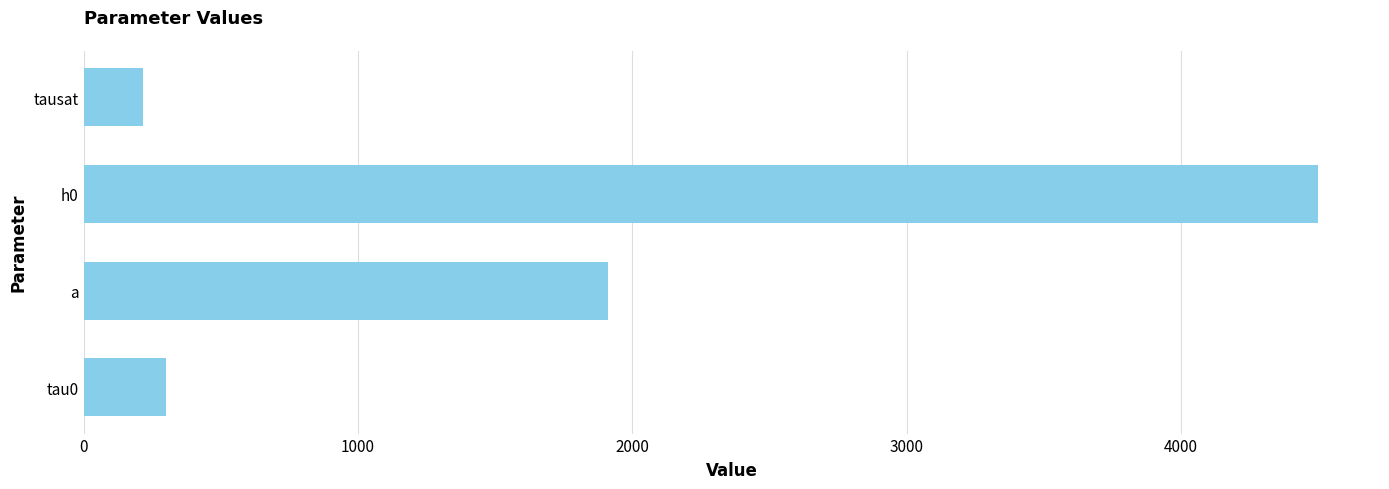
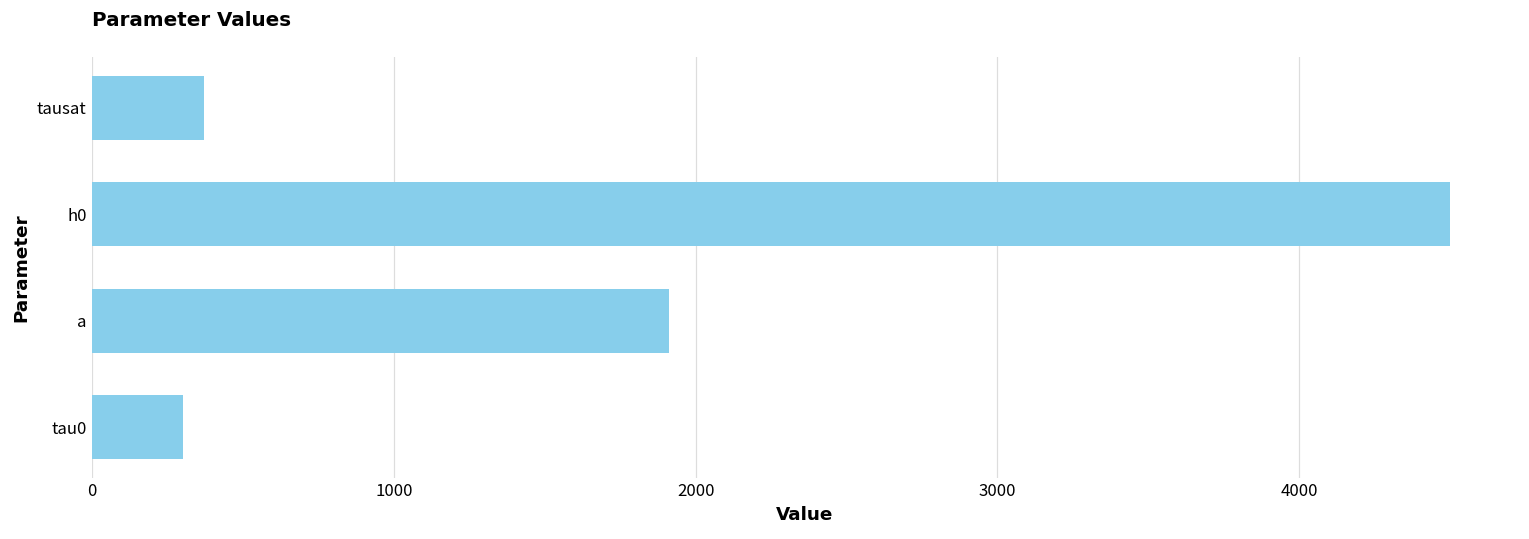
tausat: 220 -> 370
